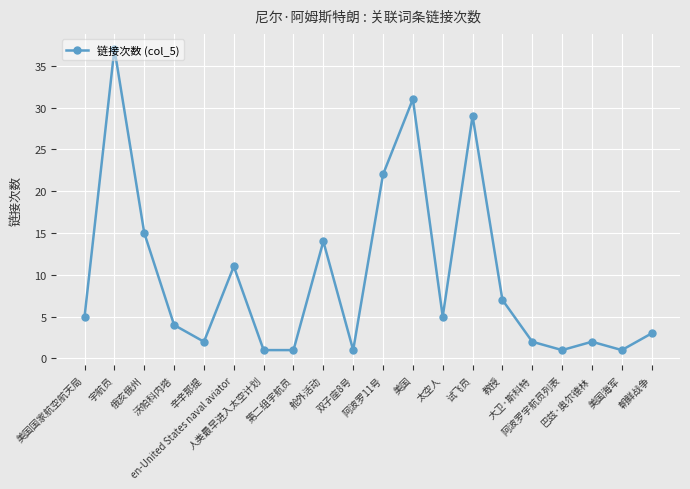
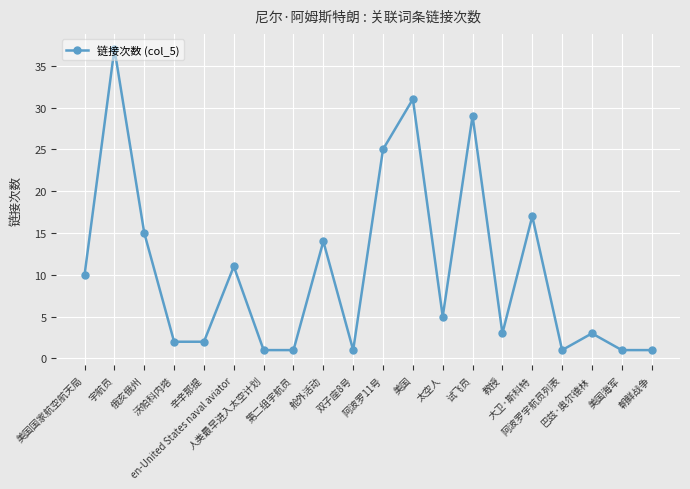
美国国家航空航天局: 5 -> 10
沃帕科内塔: 4 -> 2
阿波罗11号: 22 -> 25
教授: 7 -> 3
大卫·斯科特: 2 -> 17
巴兹·奥尔德林: 2 -> 3
朝鲜战争: 3 -> 1
